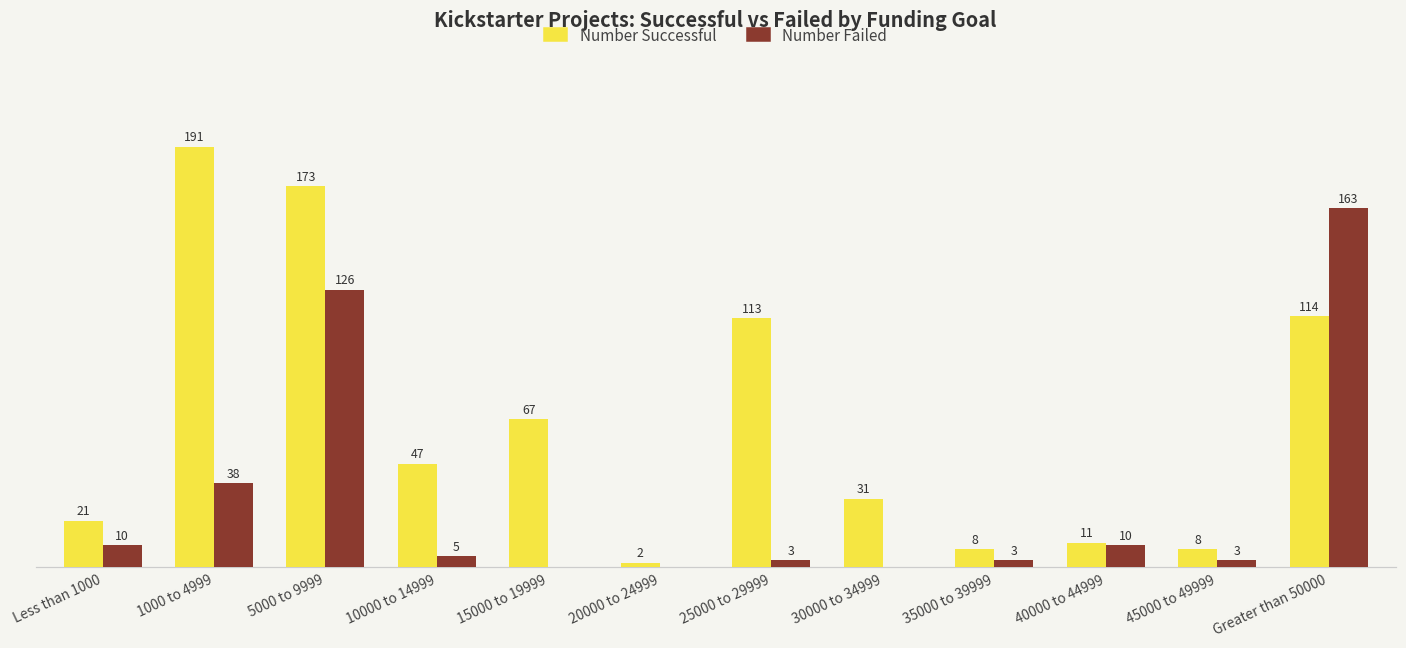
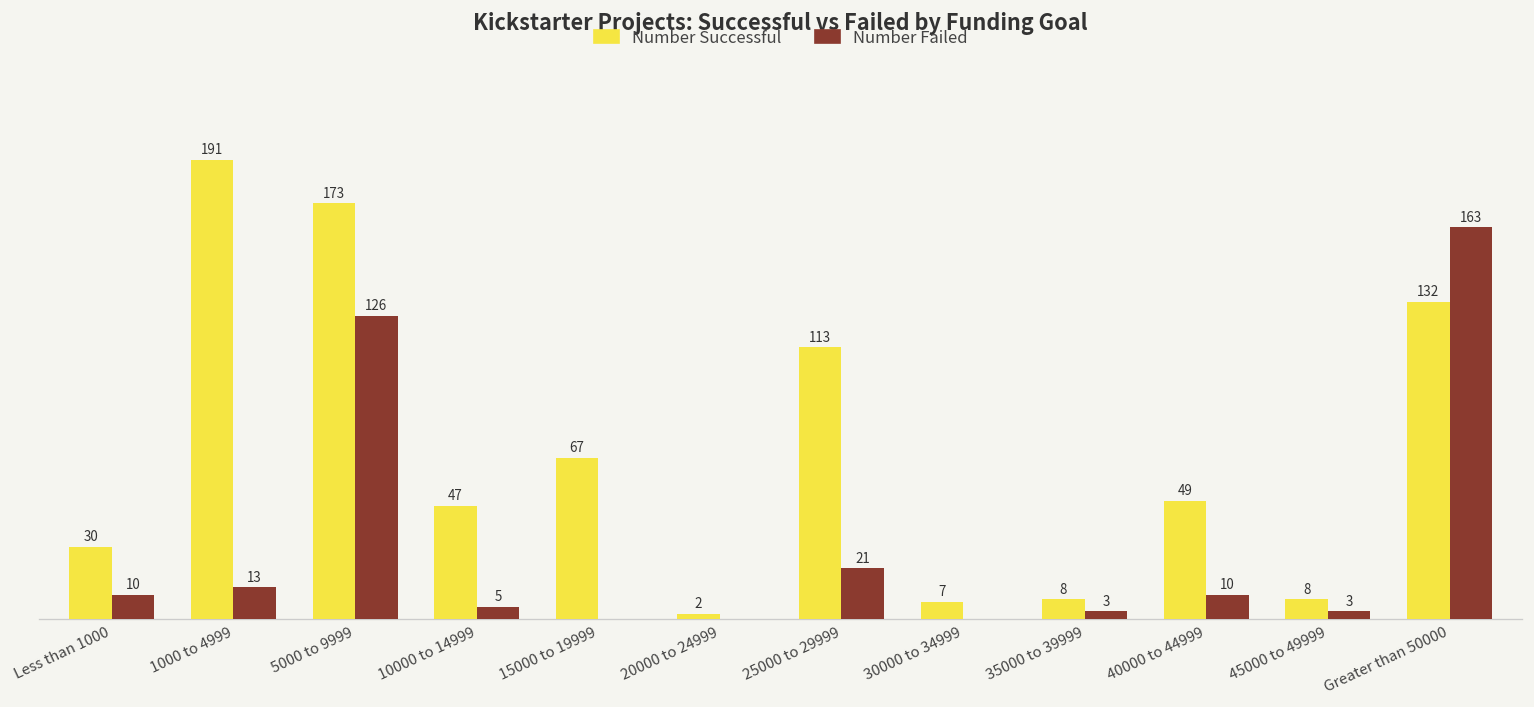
Number Successful, Less than 1000: 21 -> 30
Number Failed, 1000 to 4999: 38 -> 13
Number Failed, 25000 to 29999: 3 -> 21
Number Successful, 30000 to 34999: 31 -> 7
Number Successful, 40000 to 44999: 11 -> 49
Number Successful, Greater than 50000: 114 -> 132
